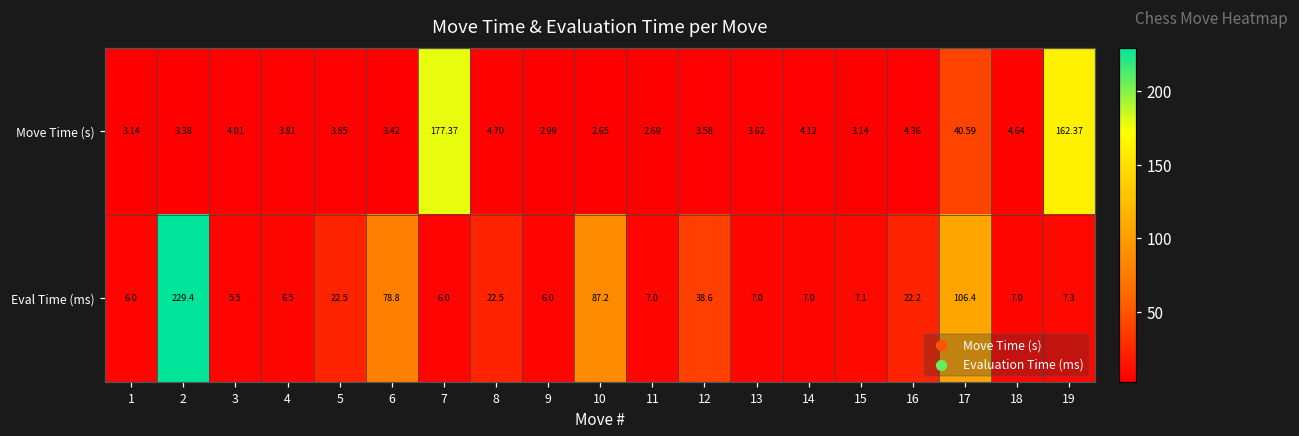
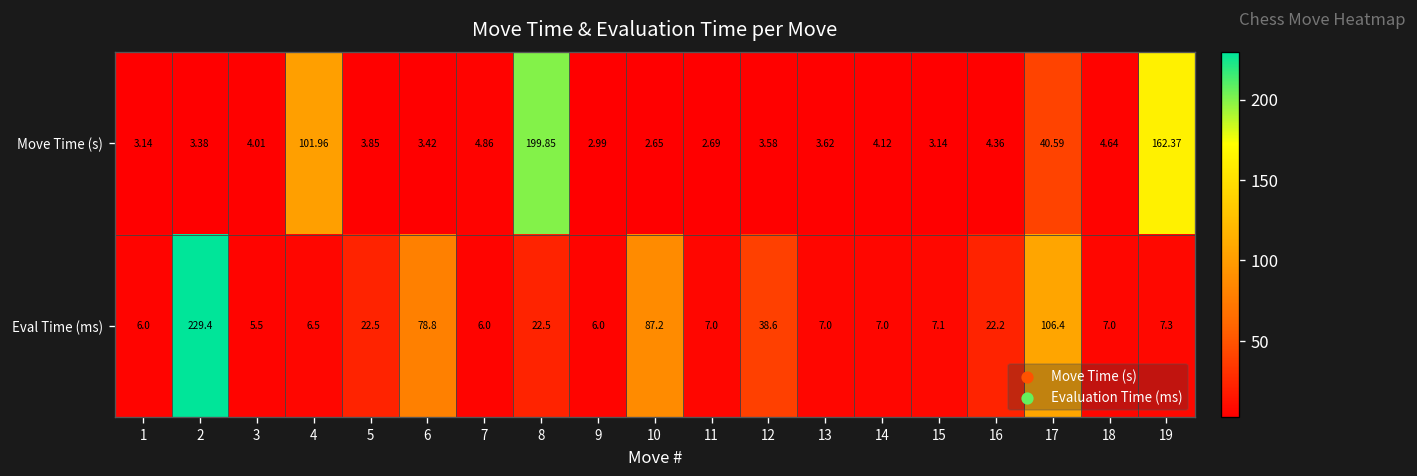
Move Time (s), 4: 3.81 -> 101.96
Move Time (s), 7: 177.37 -> 4.86
Move Time (s), 8: 4.70 -> 199.85
